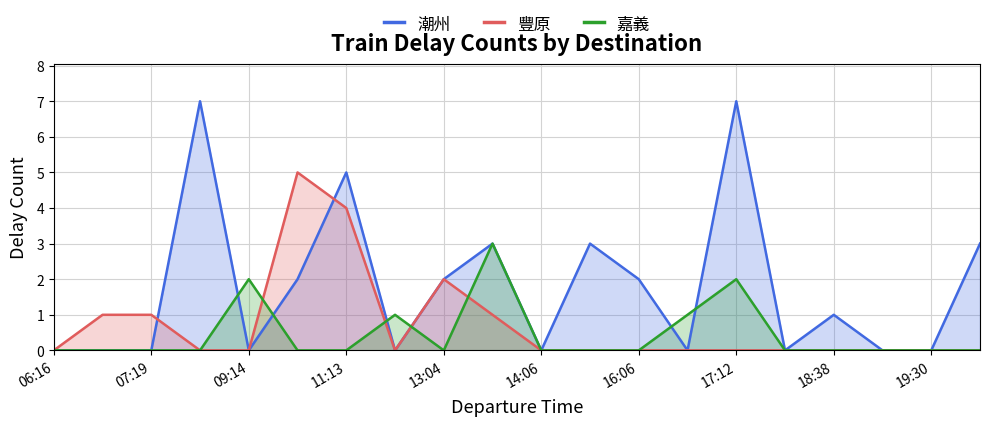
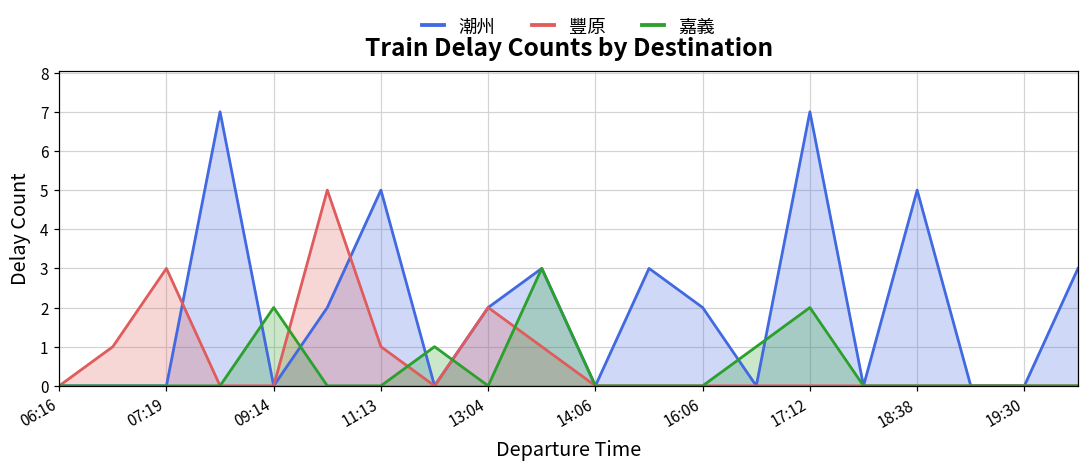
豐原, 07:19: 1 -> 3
豐原, 11:13: 4 -> 1
潮州, 18:38: 1 -> 5
